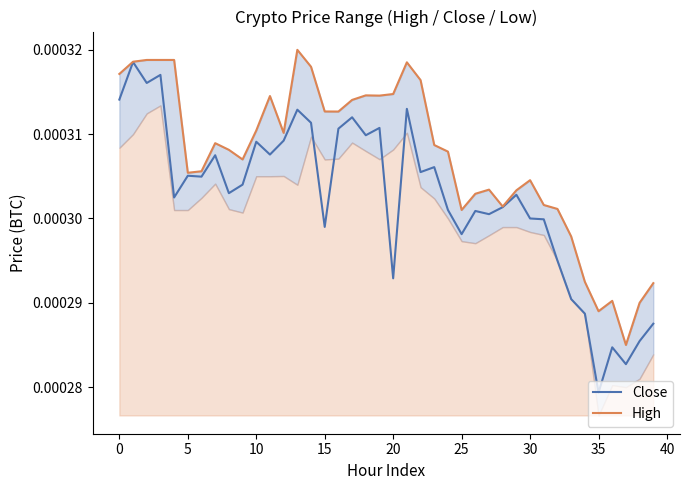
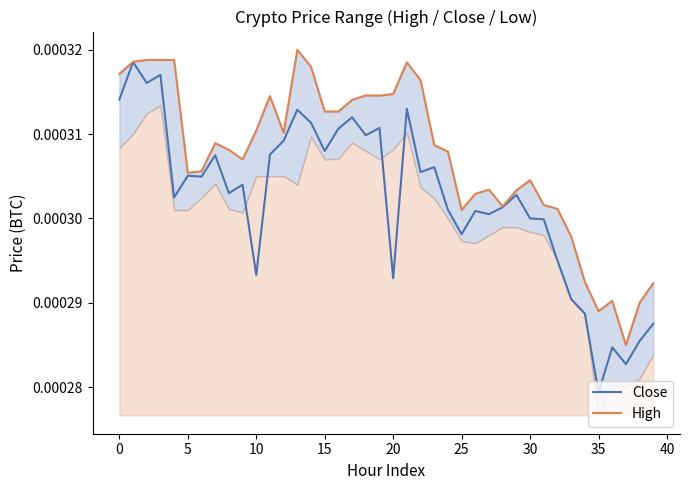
Close, 10: 0.000309 -> 0.000293
Close, 15: 0.000299 -> 0.000308
